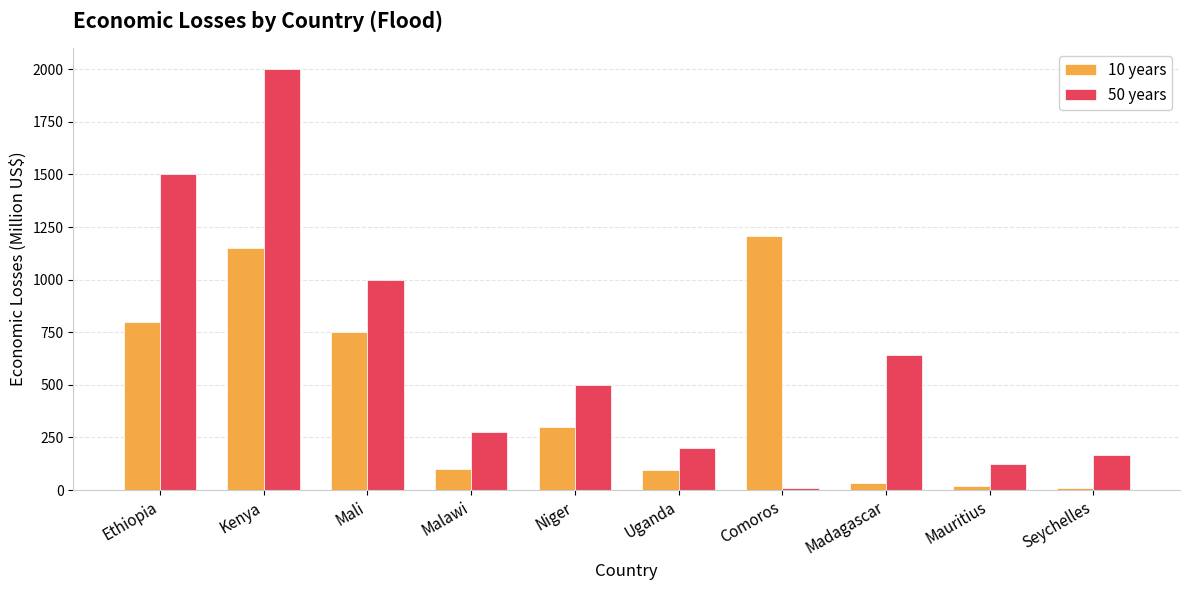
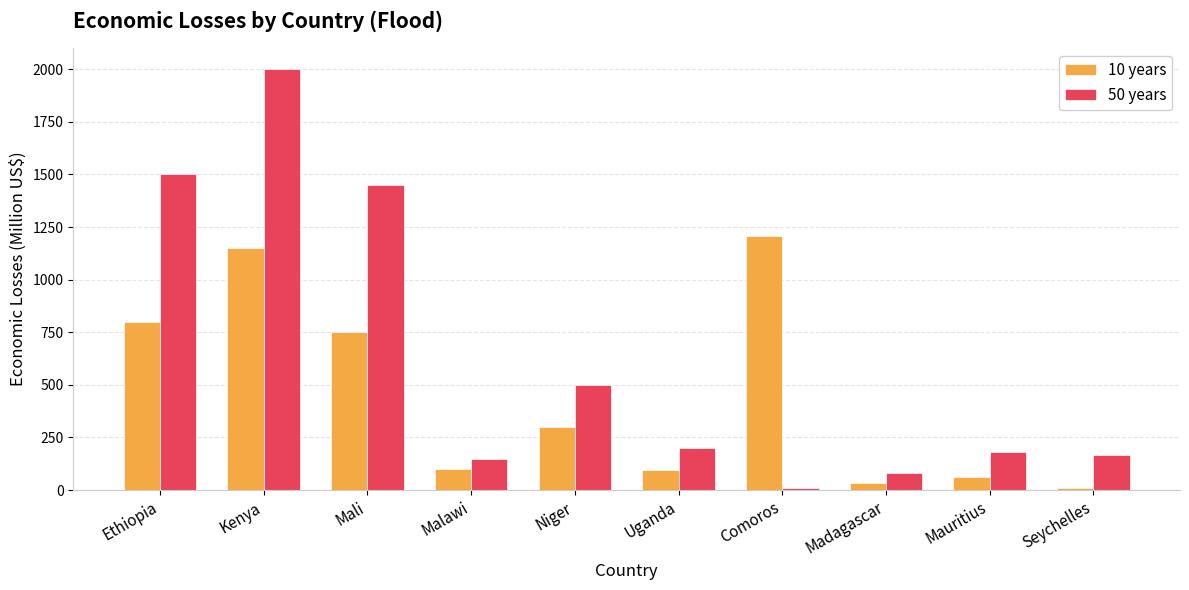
50 years, Mali: 1000 -> 1450
50 years, Malawi: 280 -> 150
50 years, Madagascar: 640 -> 80
10 years, Mauritius: 20 -> 60
50 years, Mauritius: 130 -> 180
